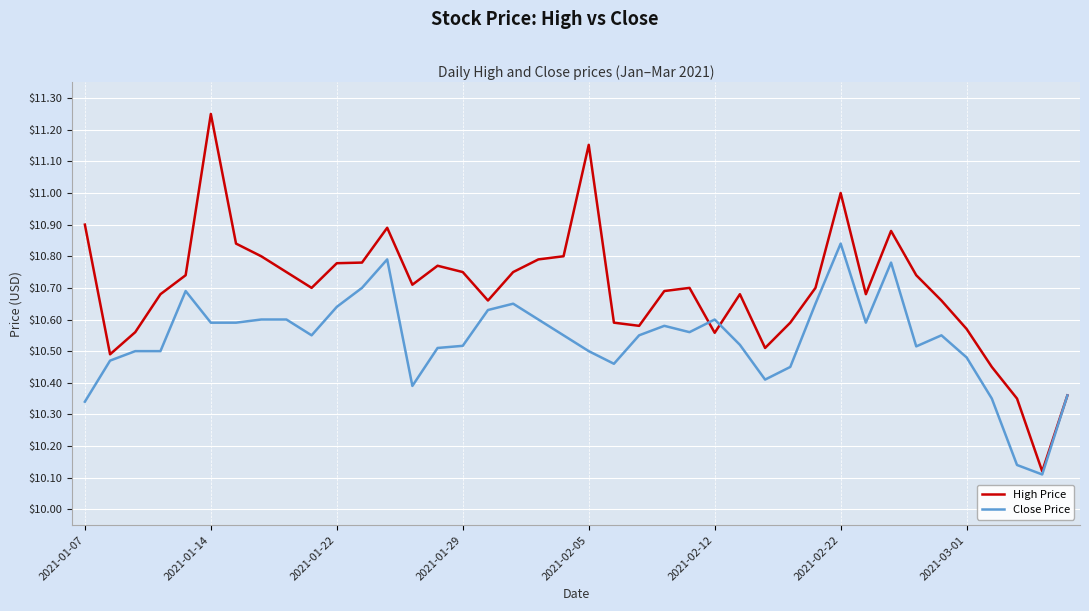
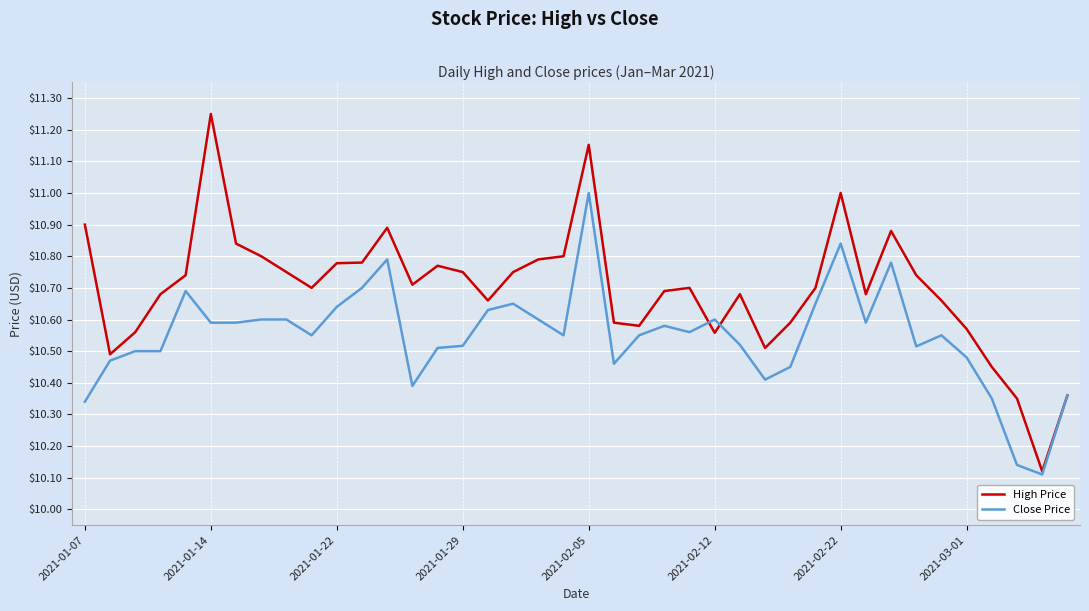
Close Price, 2021-02-05: $10.5 -> $11.0
